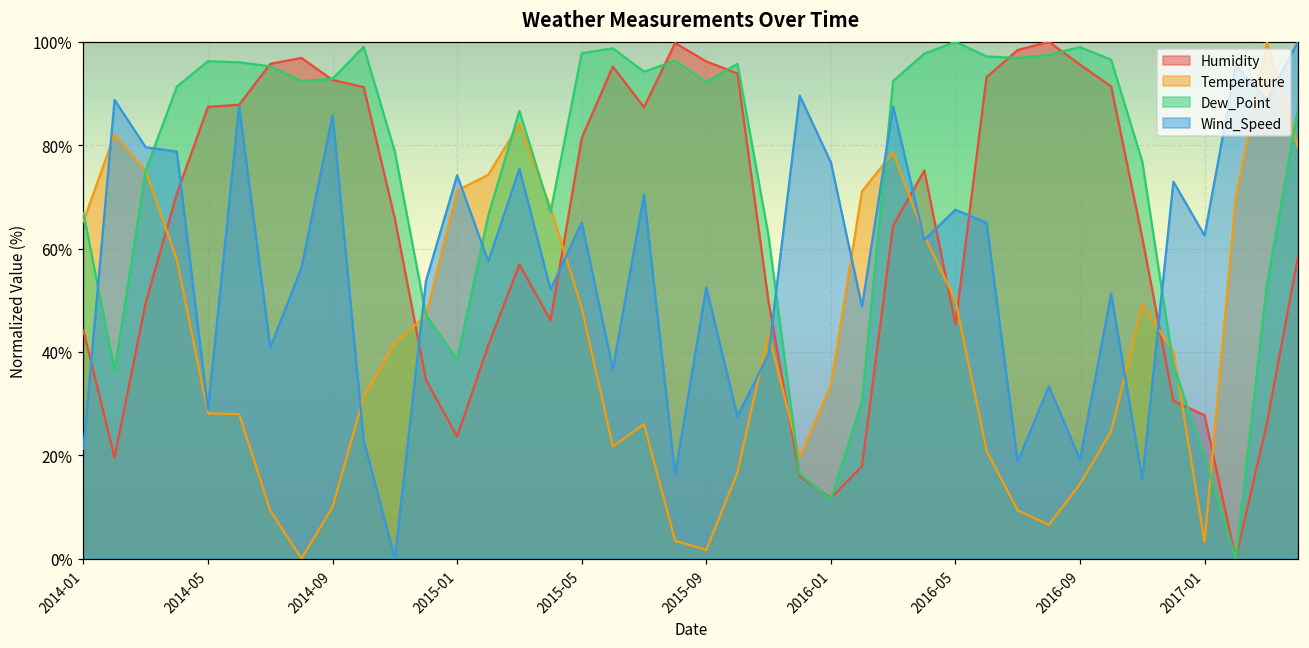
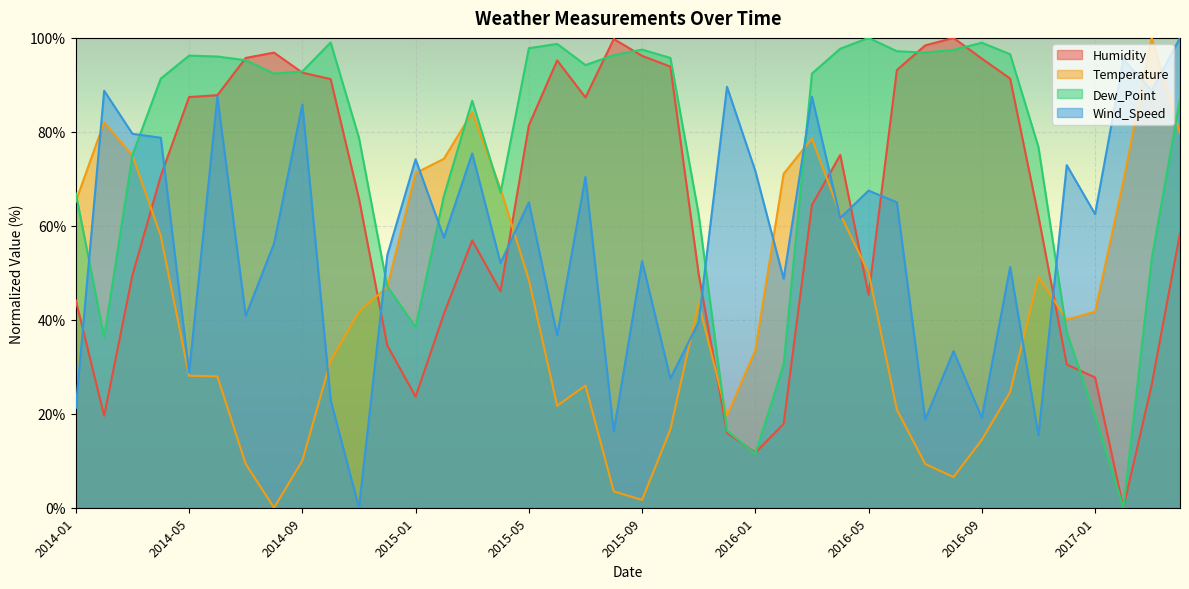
Dew_Point, 2015-09: 92% -> 98%
Wind_Speed, 2016-01: 77% -> 72%
Temperature, 2017-01: 3% -> 42%
